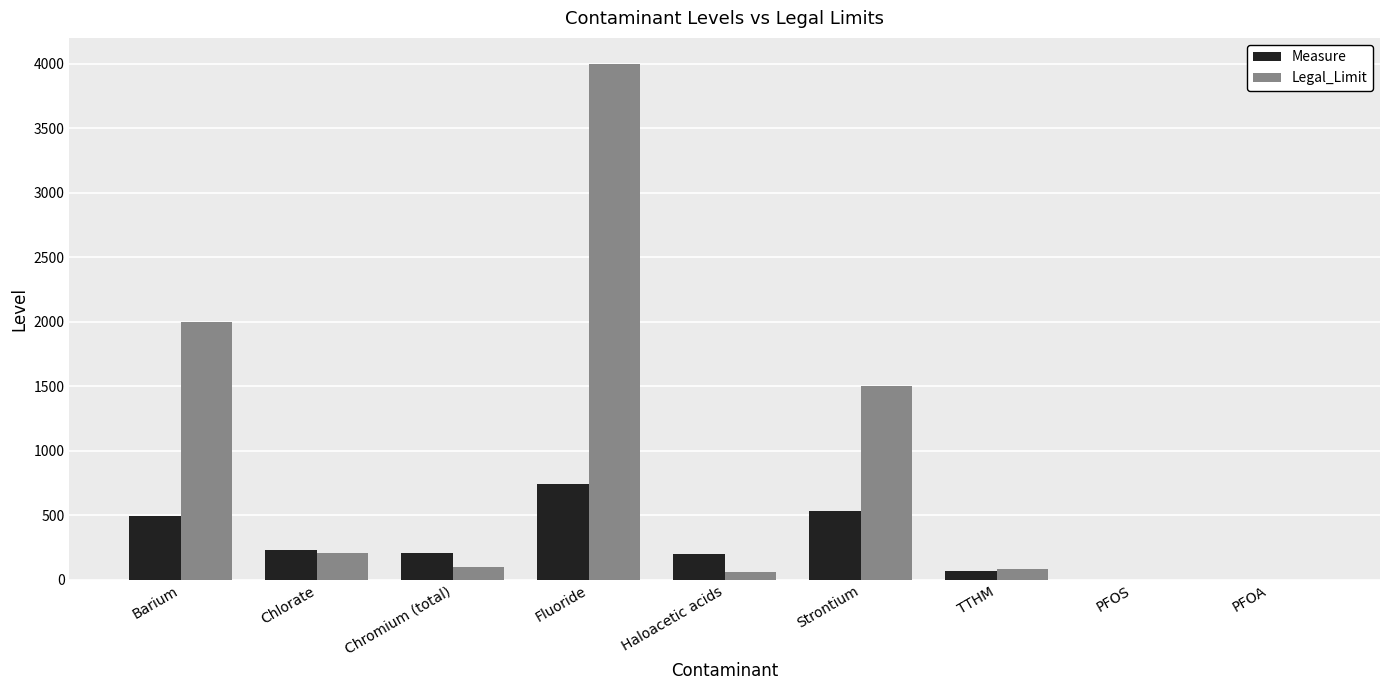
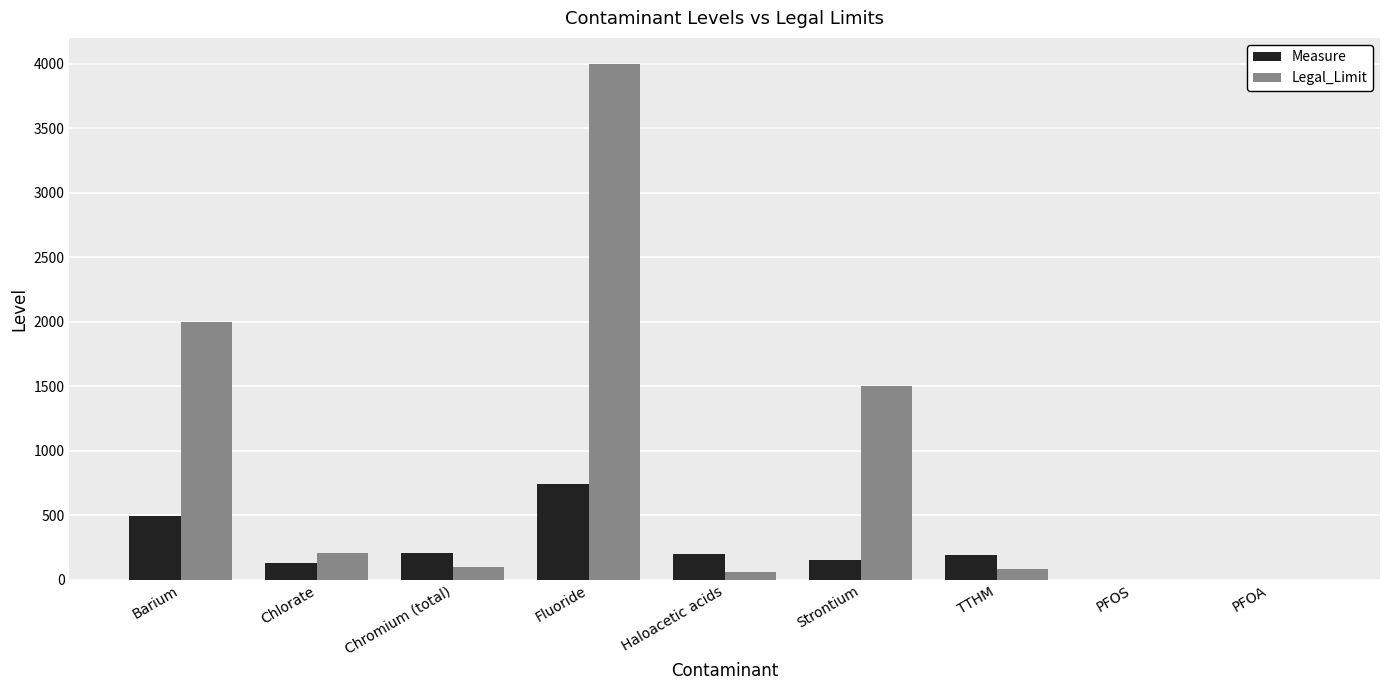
Measure, Chlorate: 230 -> 130
Measure, Strontium: 530 -> 150
Measure, TTHM: 70 -> 190
